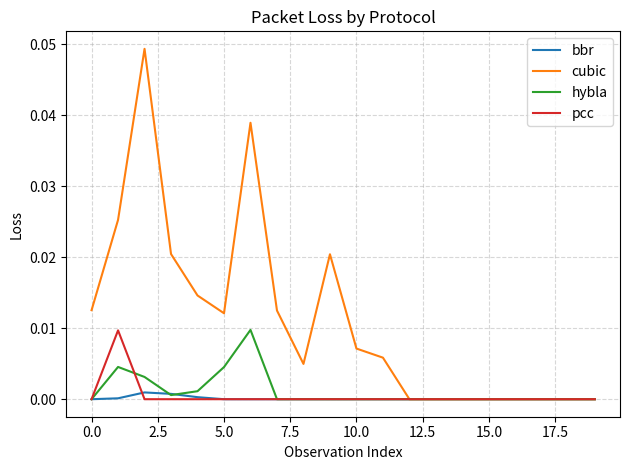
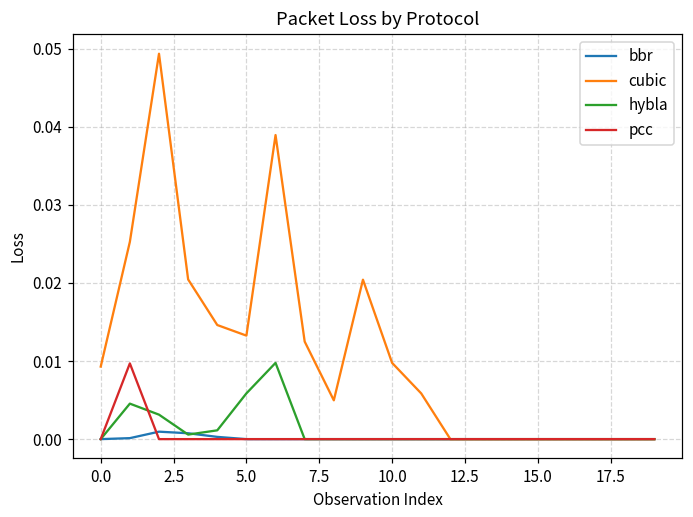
cubic, 0.0: 0.013 -> 0.009
cubic, 5.0: 0.012 -> 0.013
hybla, 5.0: 0.005 -> 0.006
cubic, 10.0: 0.007 -> 0.010
